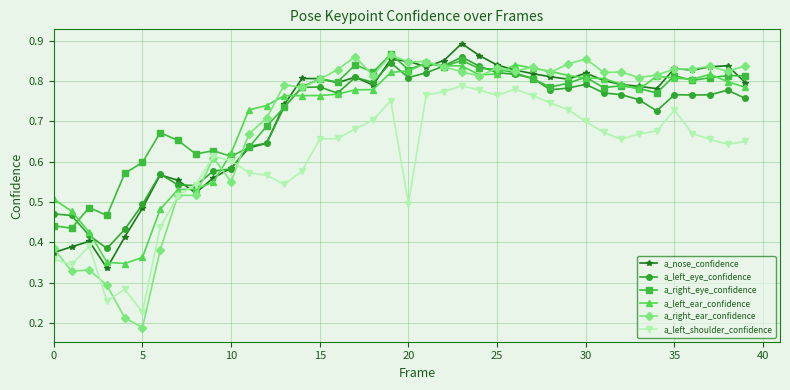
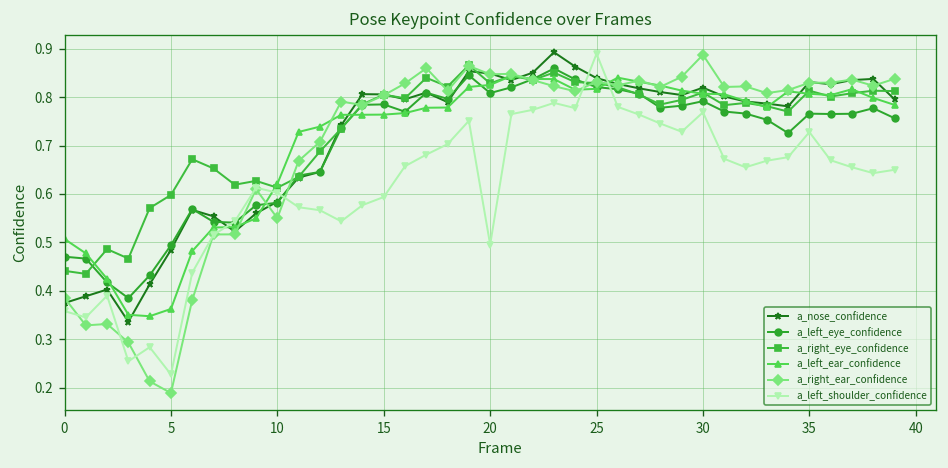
a_left_shoulder_confidence, 15: 0.66 -> 0.59
a_left_shoulder_confidence, 25: 0.76 -> 0.89
a_right_ear_confidence, 30: 0.85 -> 0.89
a_left_shoulder_confidence, 30: 0.70 -> 0.77
